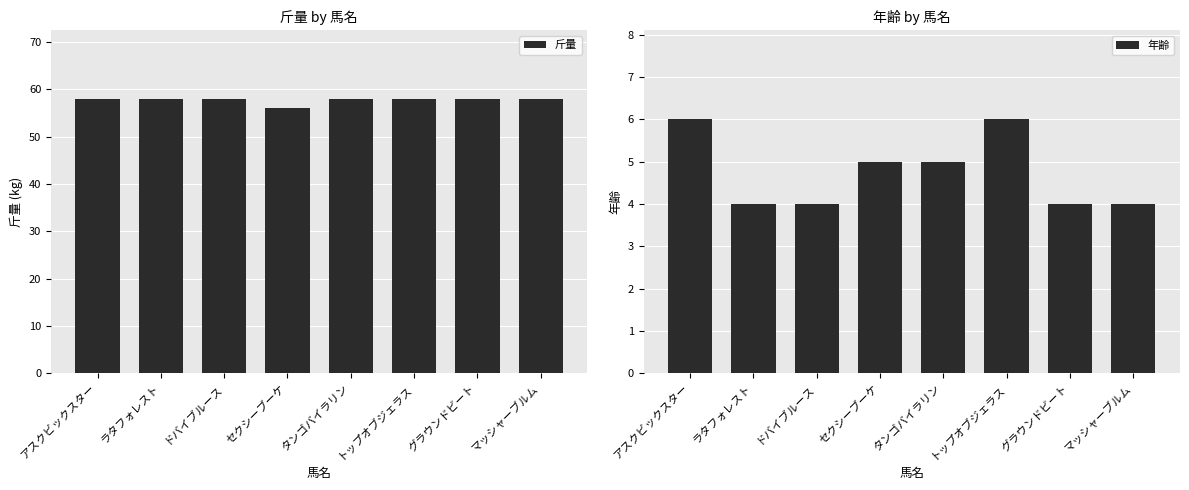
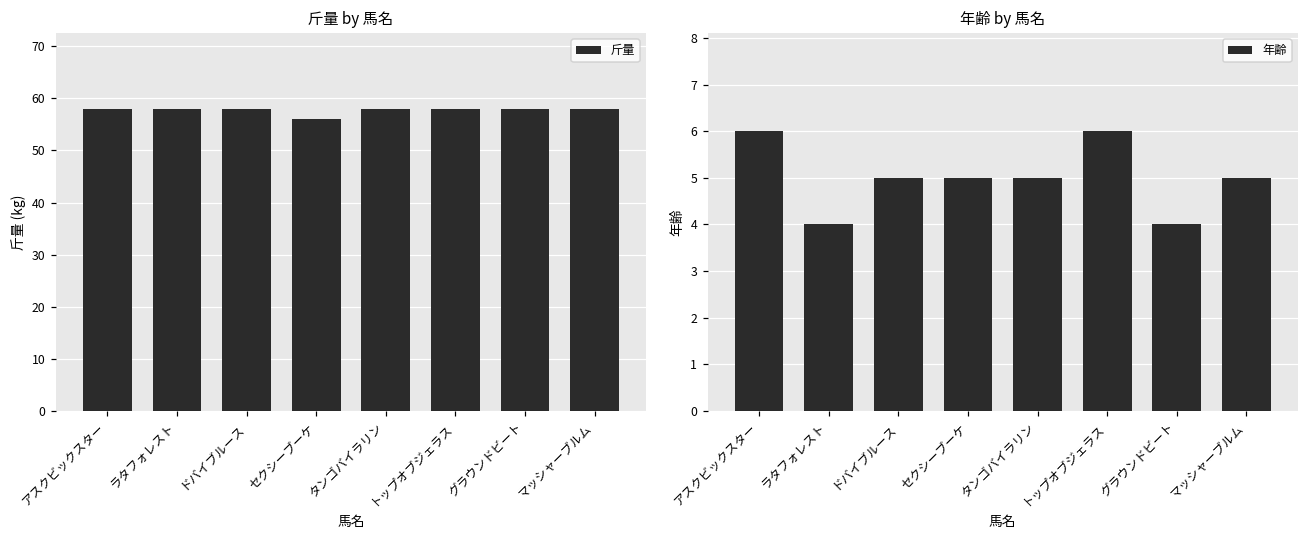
年齢 by 馬名, ドバイブルース: 4 -> 5
年齢 by 馬名, マッシャーブルム: 4 -> 5
